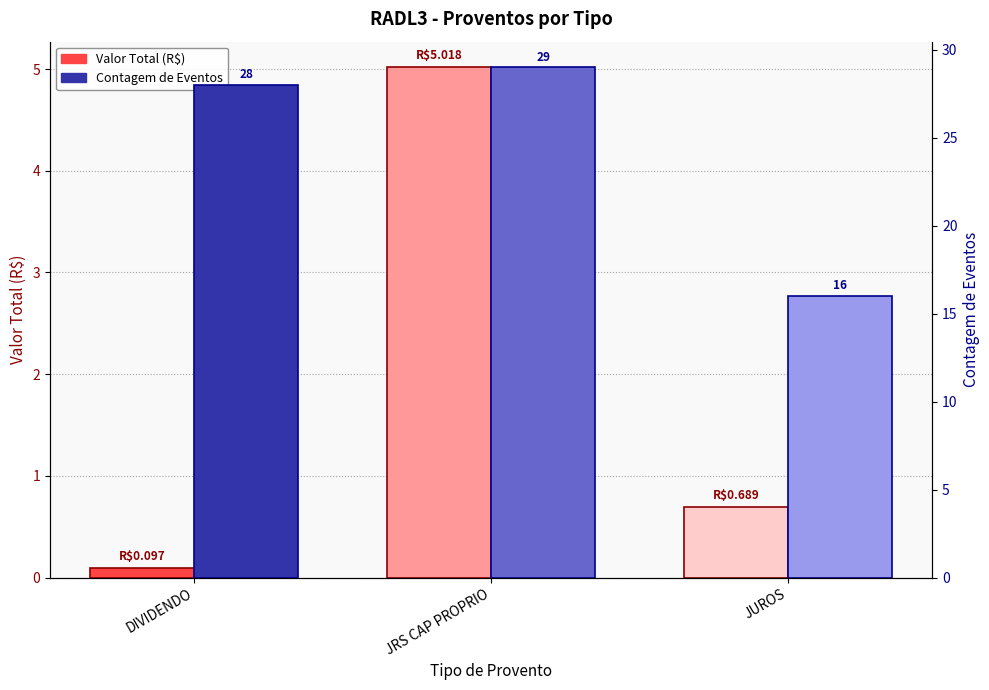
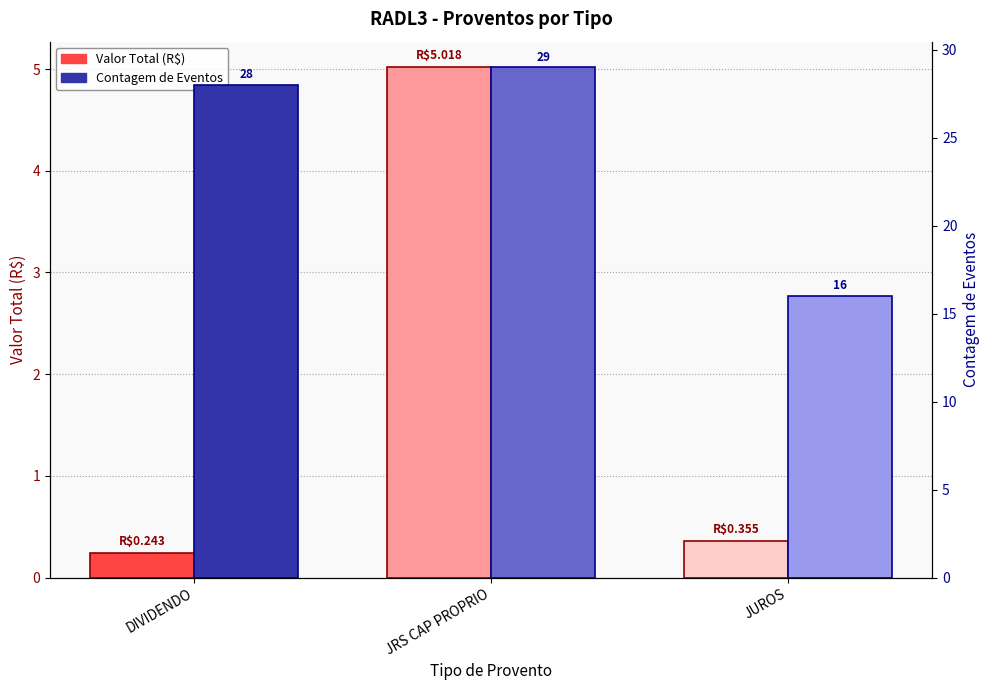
Valor Total (R$), DIVIDENDO: $0.097 -> $0.243
Valor Total (R$), JUROS: $0.689 -> $0.355
